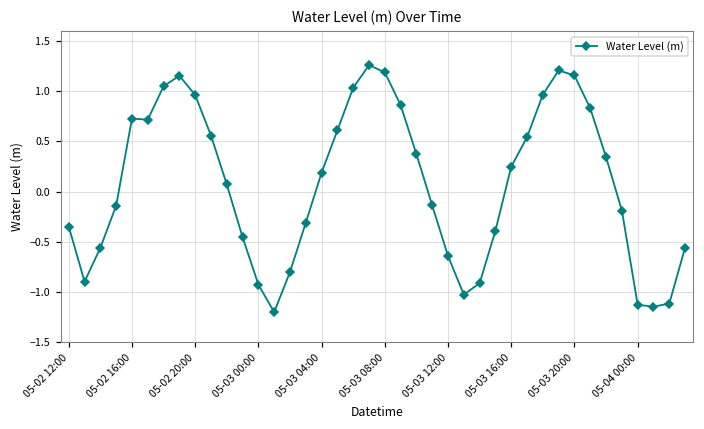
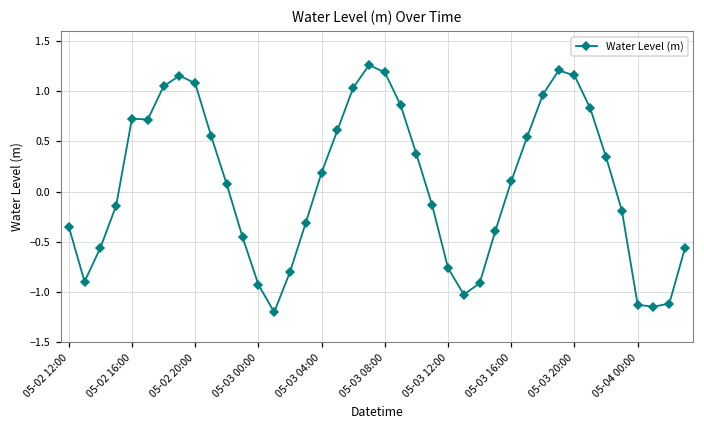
05-02 20:00: 1.0 -> 1.1
05-03 12:00: -0.6 -> -0.8
05-03 16:00: 0.2 -> 0.1
